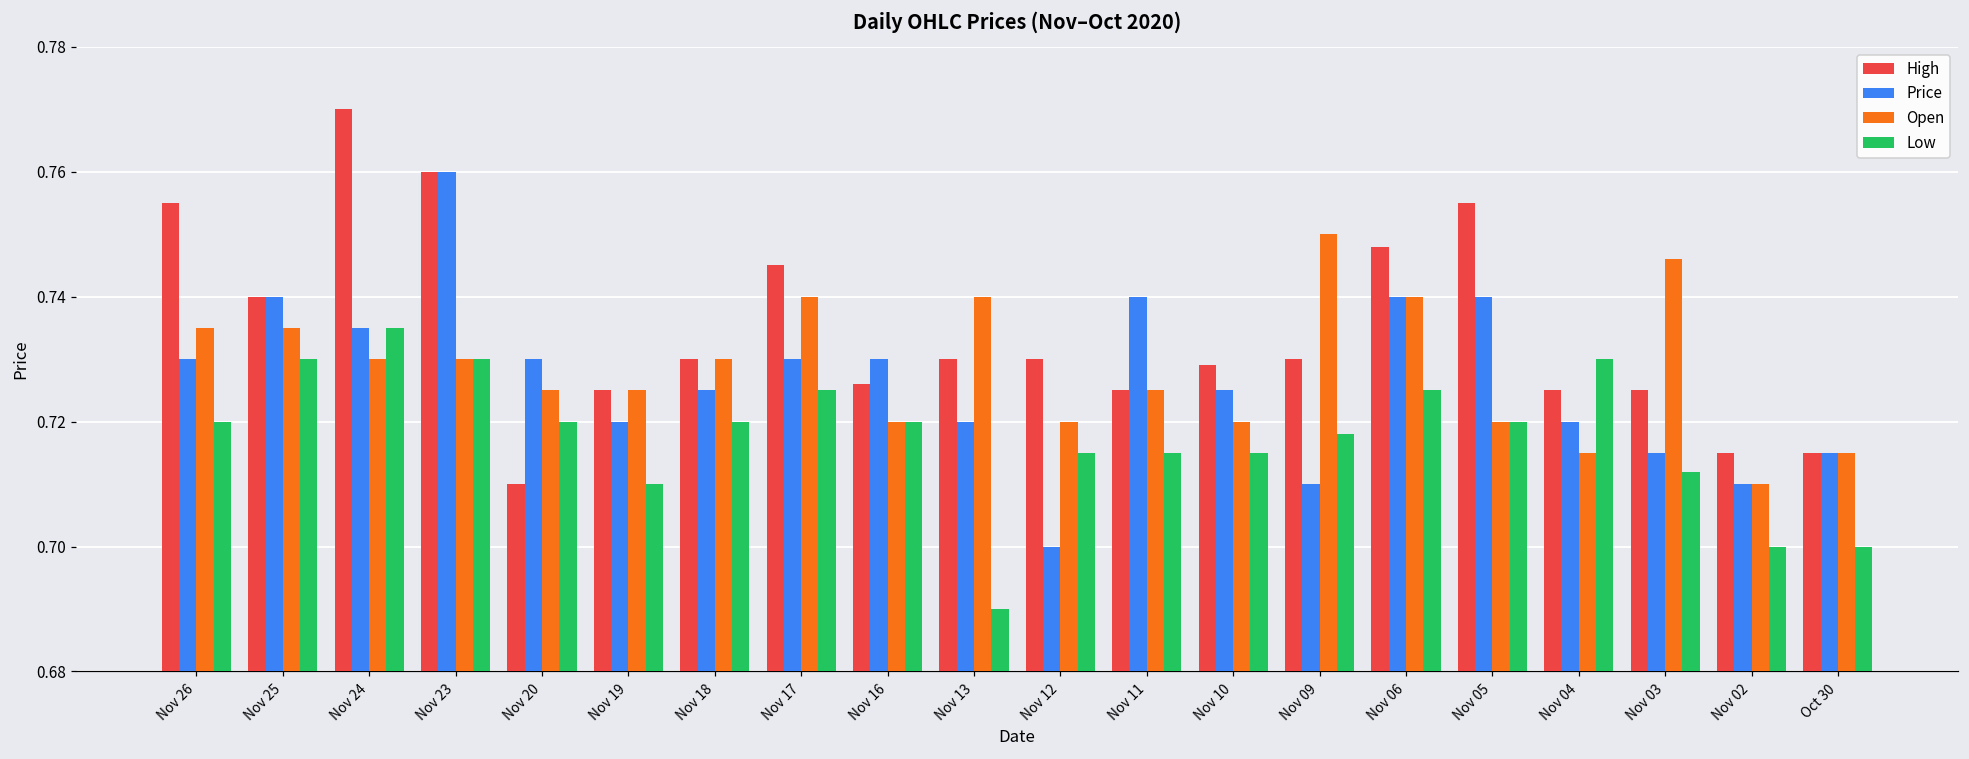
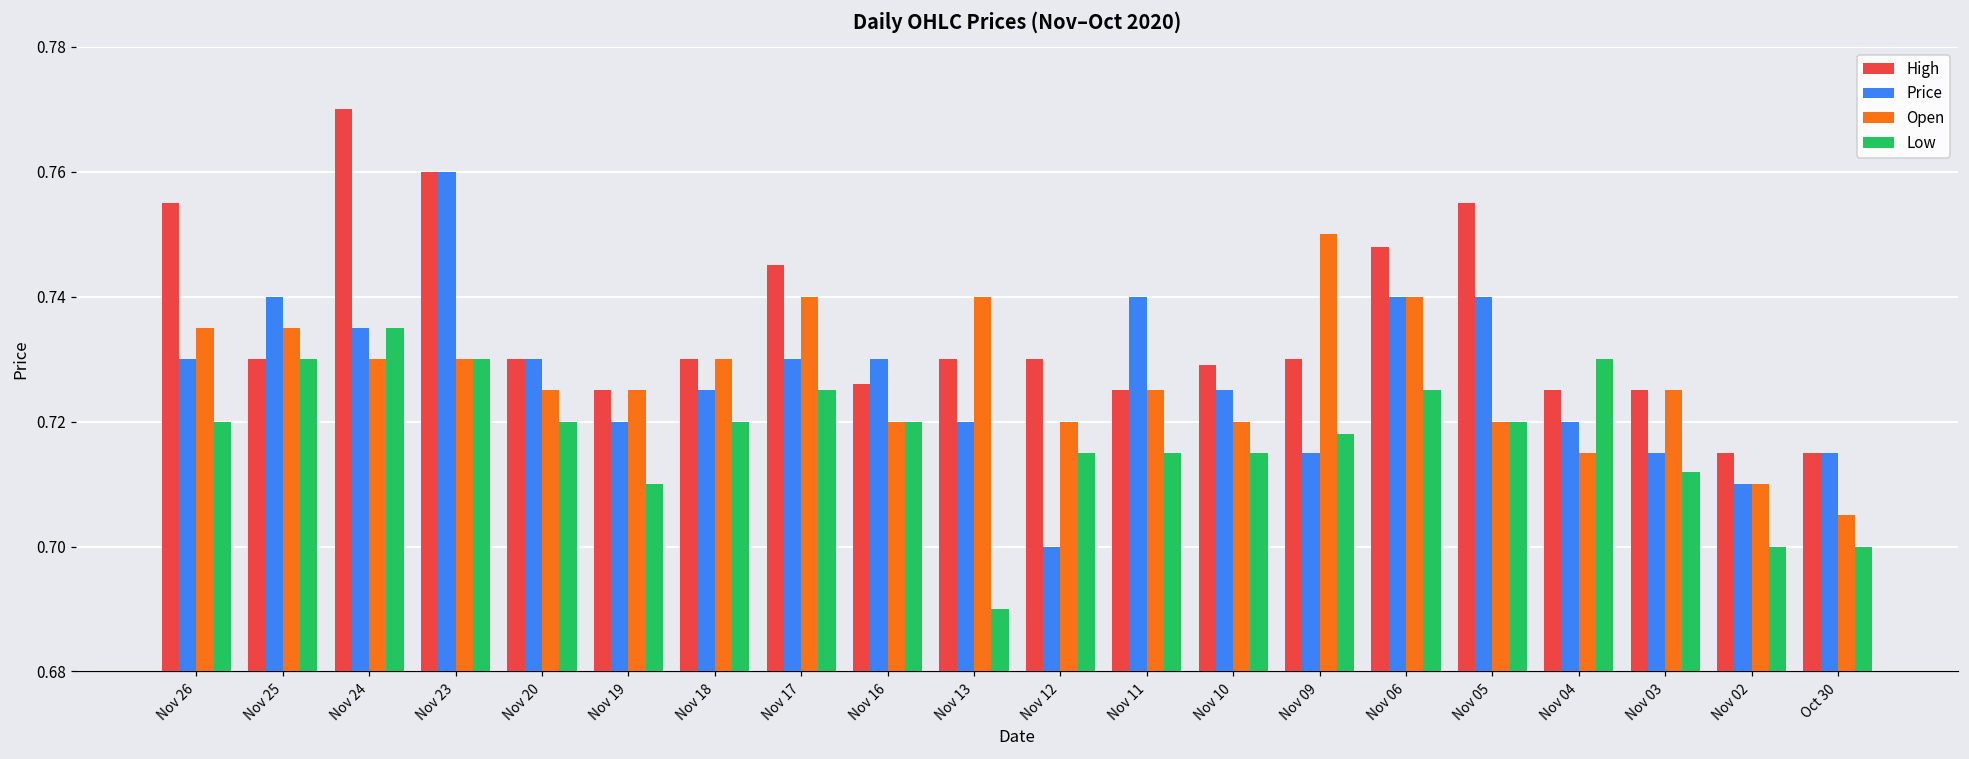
High, Nov 25: 0.74 -> 0.73
High, Nov 20: 0.71 -> 0.73
Price, Nov 09: 0.710 -> 0.715
Open, Nov 03: 0.746 -> 0.725
Open, Oct 30: 0.715 -> 0.705
